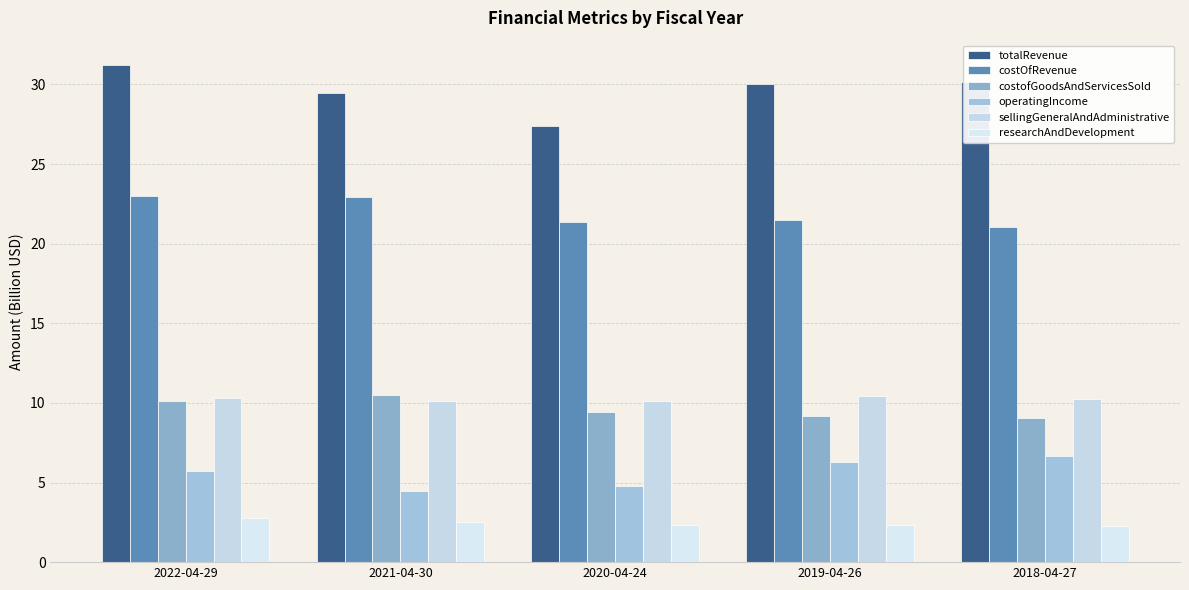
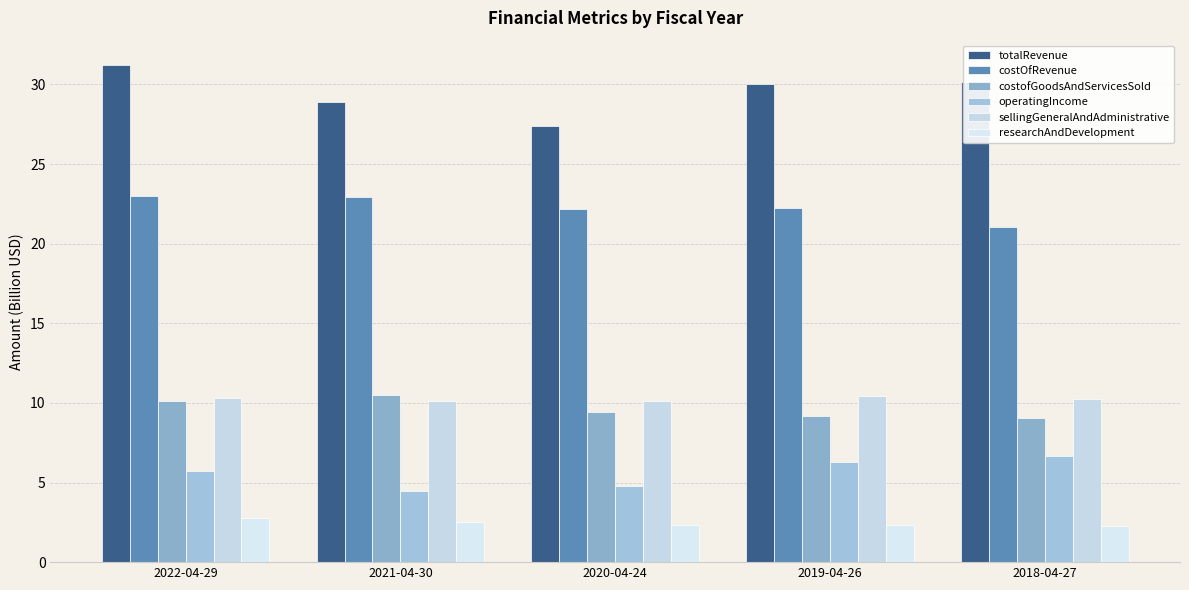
totalRevenue, 2021-04-30: 29.5 -> 28.9
costOfRevenue, 2020-04-24: 21.4 -> 22.2
costOfRevenue, 2019-04-26: 21.5 -> 22.2
